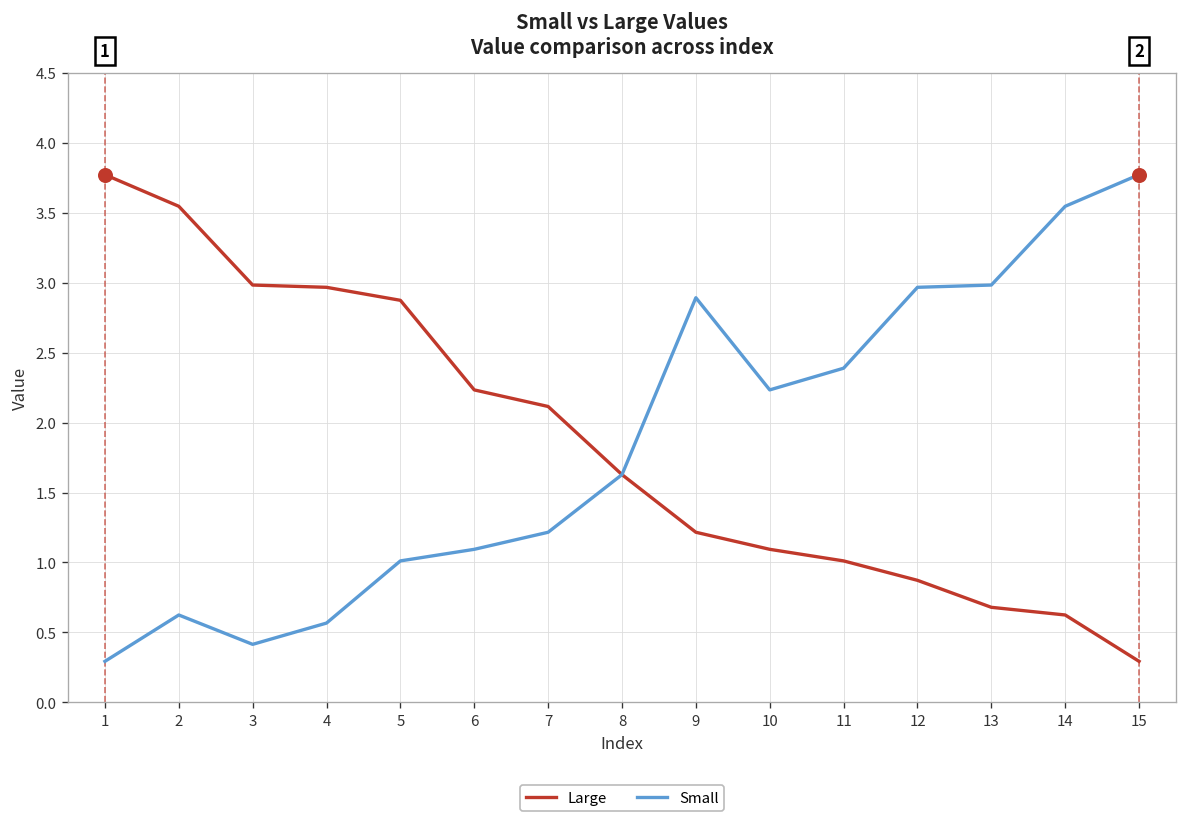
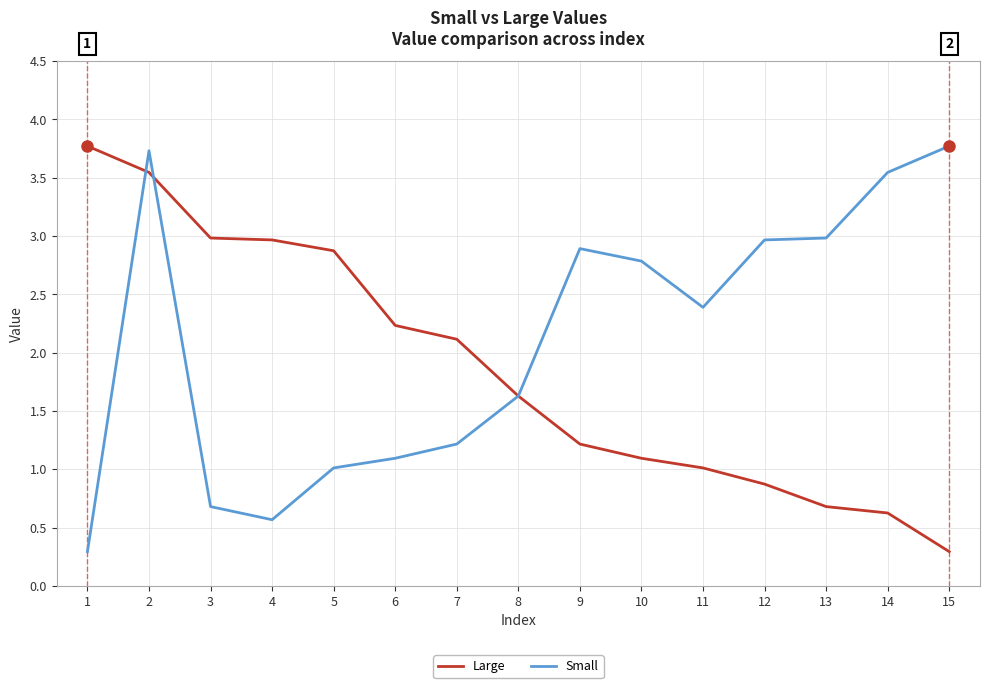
Small, 2: 0.62 -> 3.73
Small, 3: 0.41 -> 0.68
Small, 10: 2.23 -> 2.79
